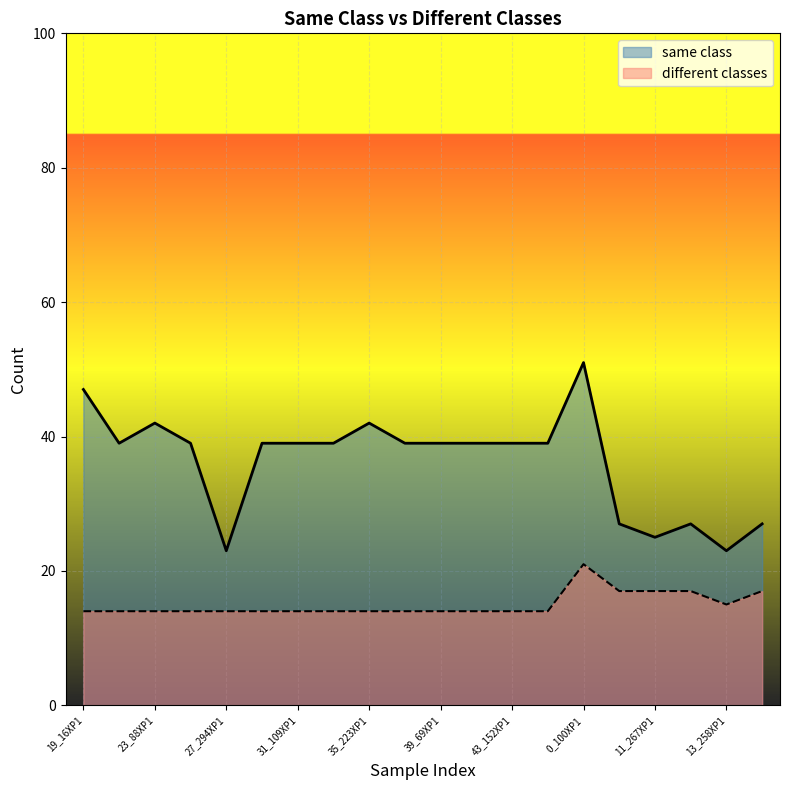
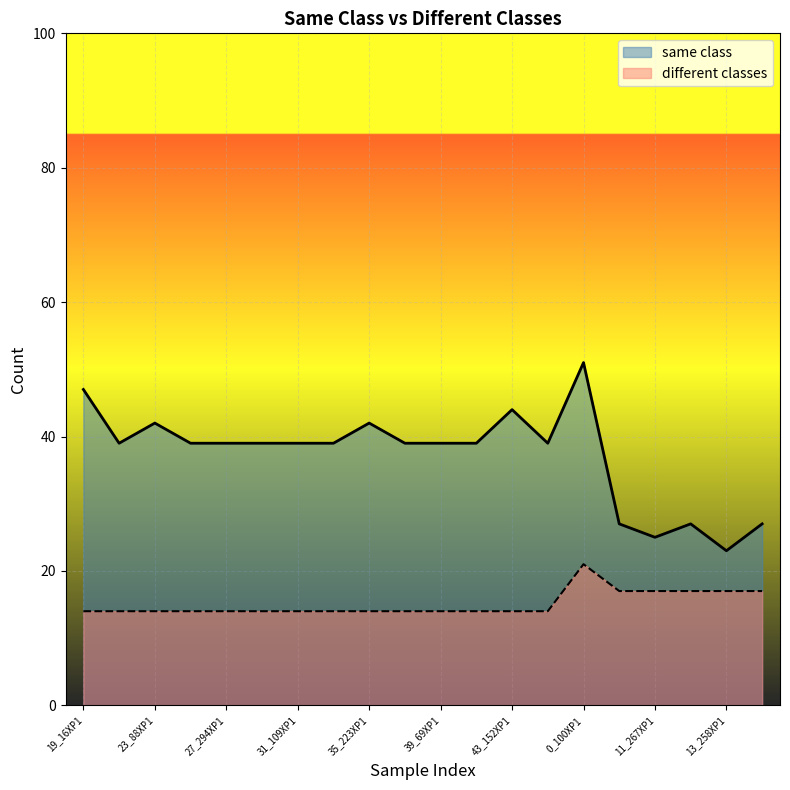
same class, 27_294XP1: 23 -> 39
same class, 43_152XP1: 39 -> 44
different classes, 13_258XP1: 15 -> 17
